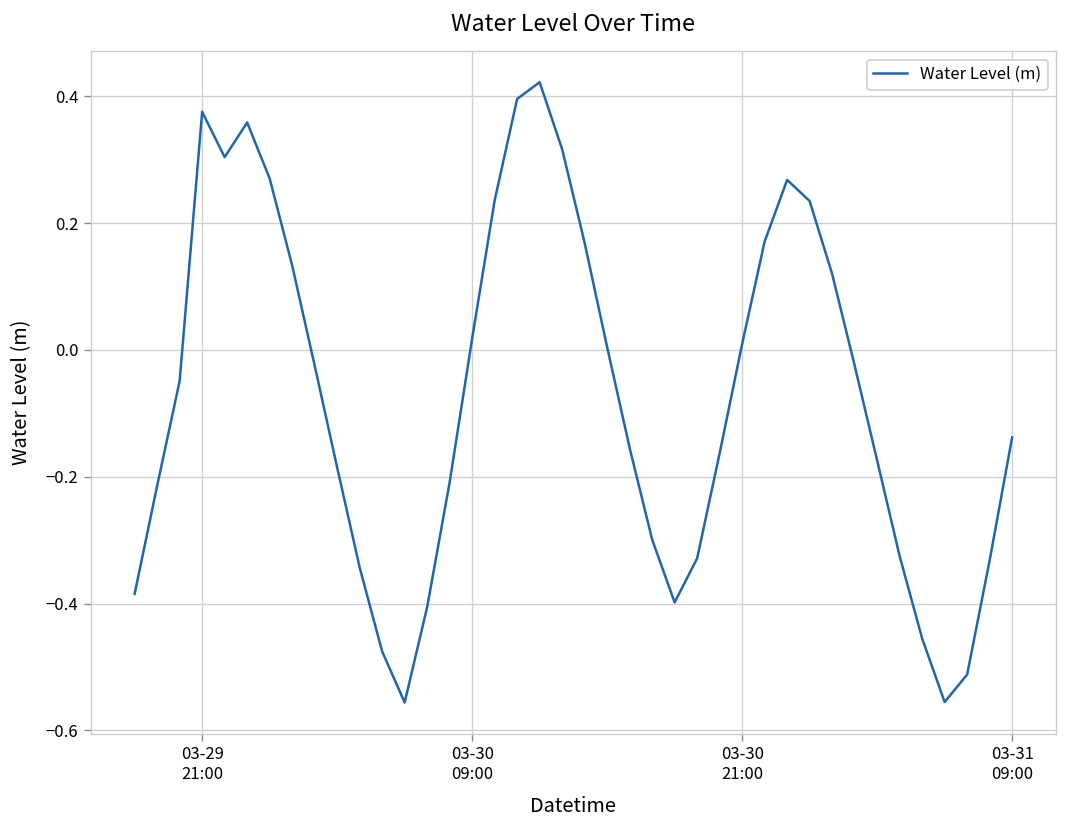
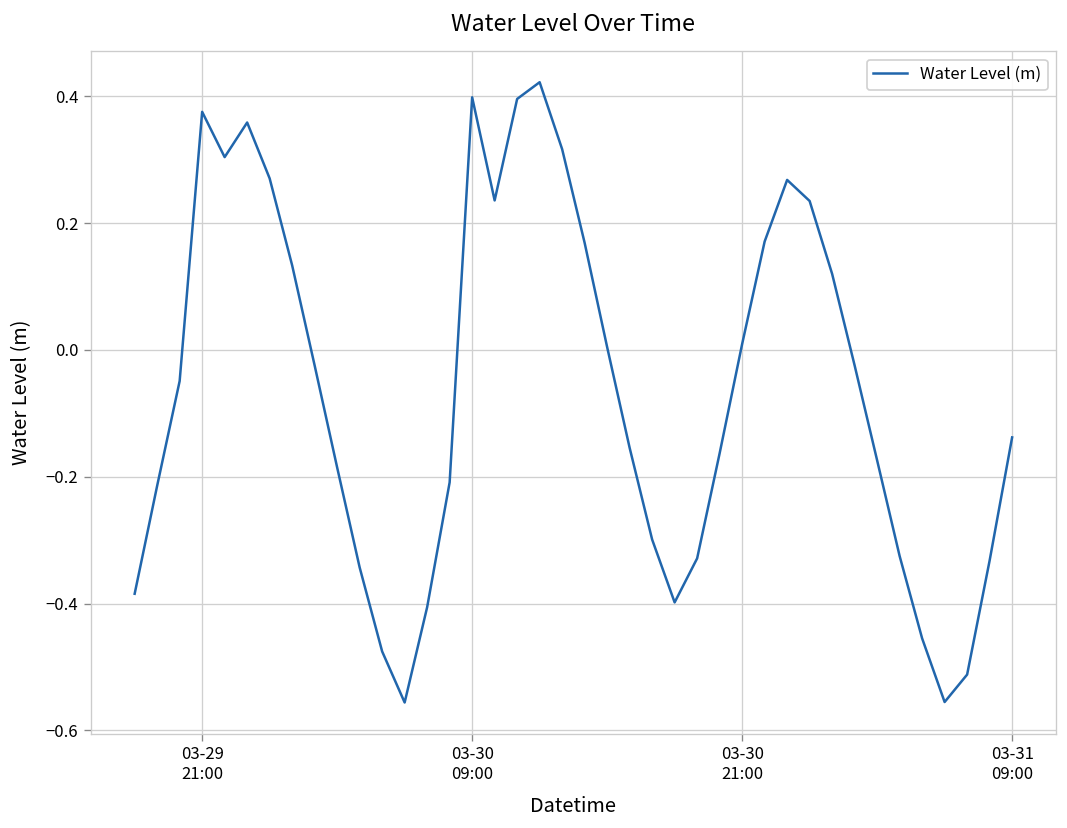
03-30 09:00: 0.02 -> 0.40
